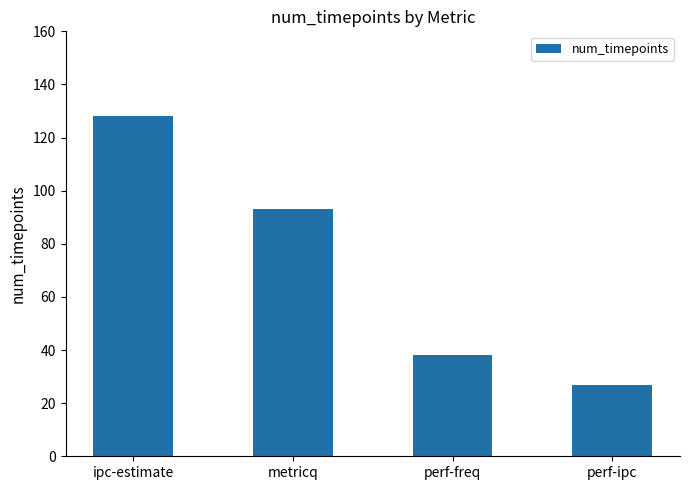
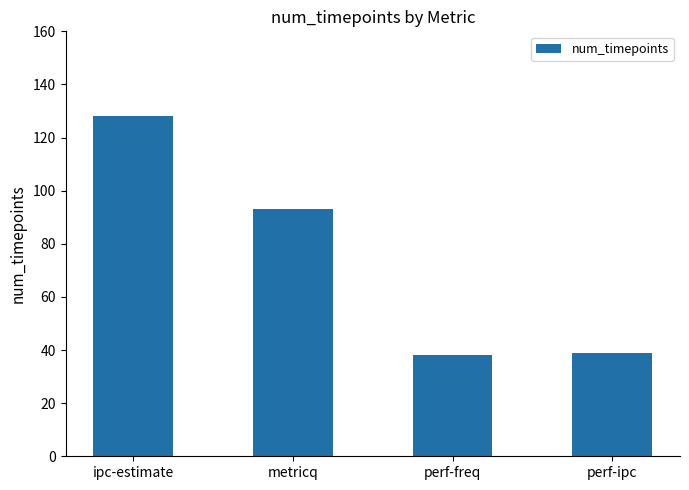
perf-ipc: 27 -> 39
